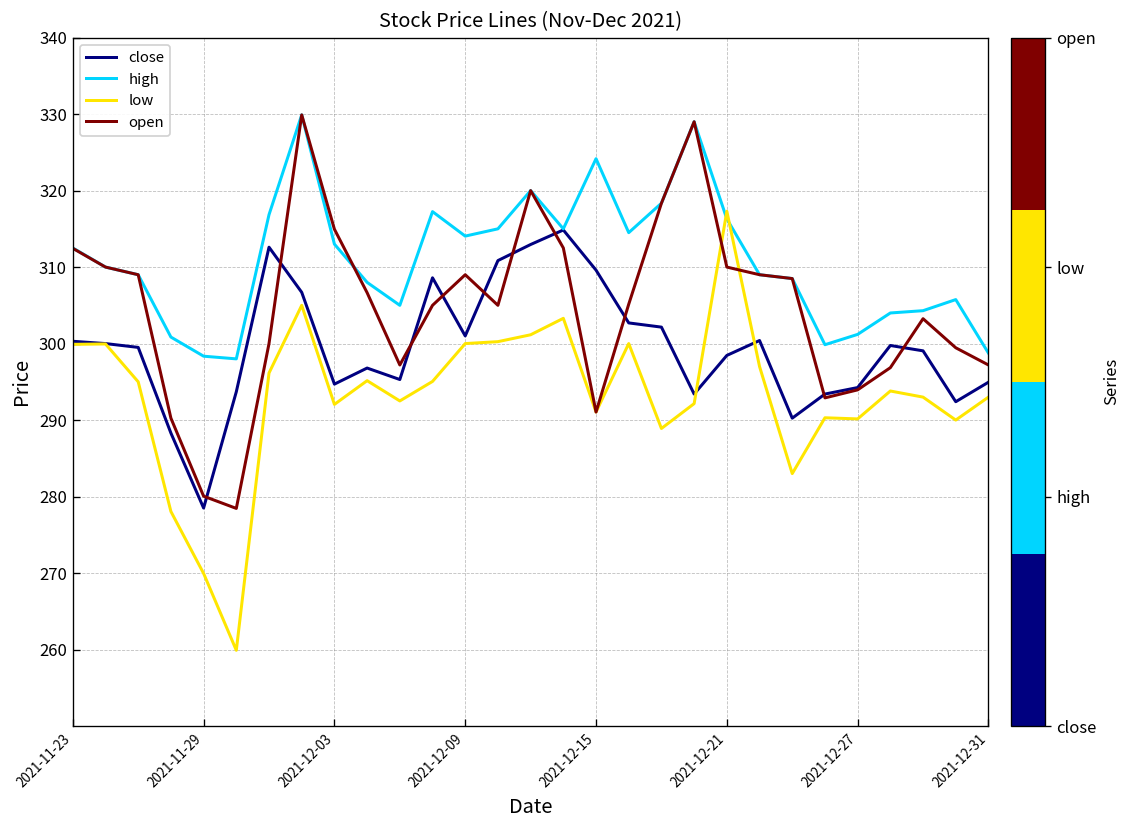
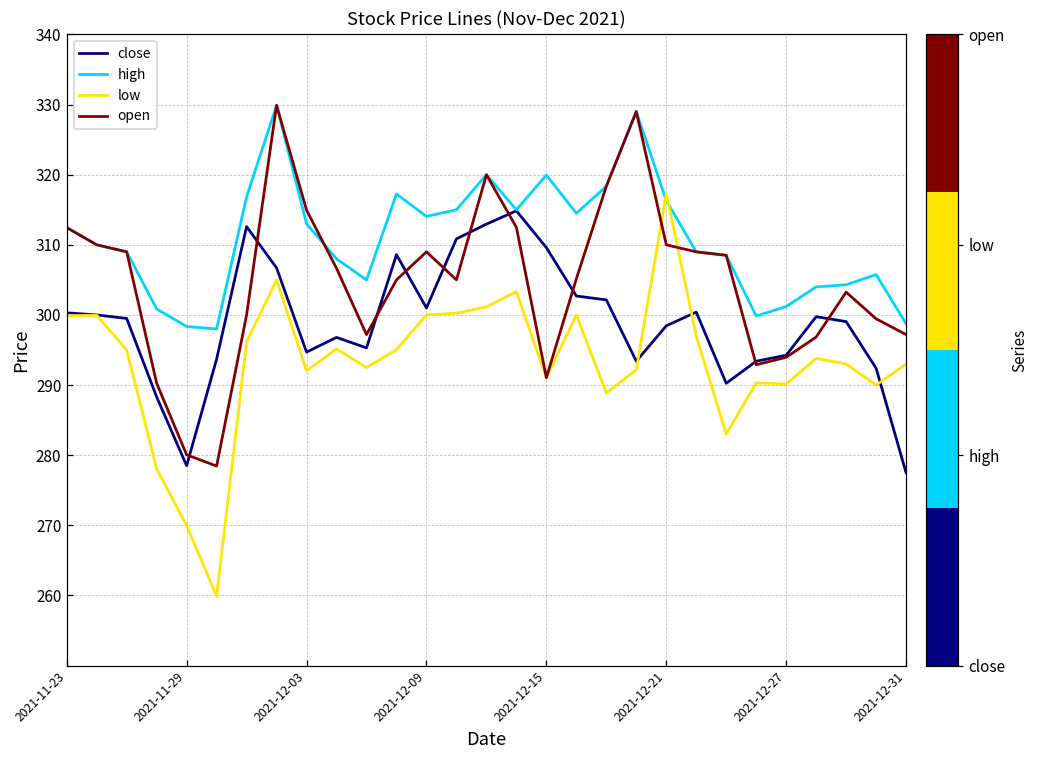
high, 2021-12-15: 324 -> 320
close, 2021-12-31: 295 -> 277
